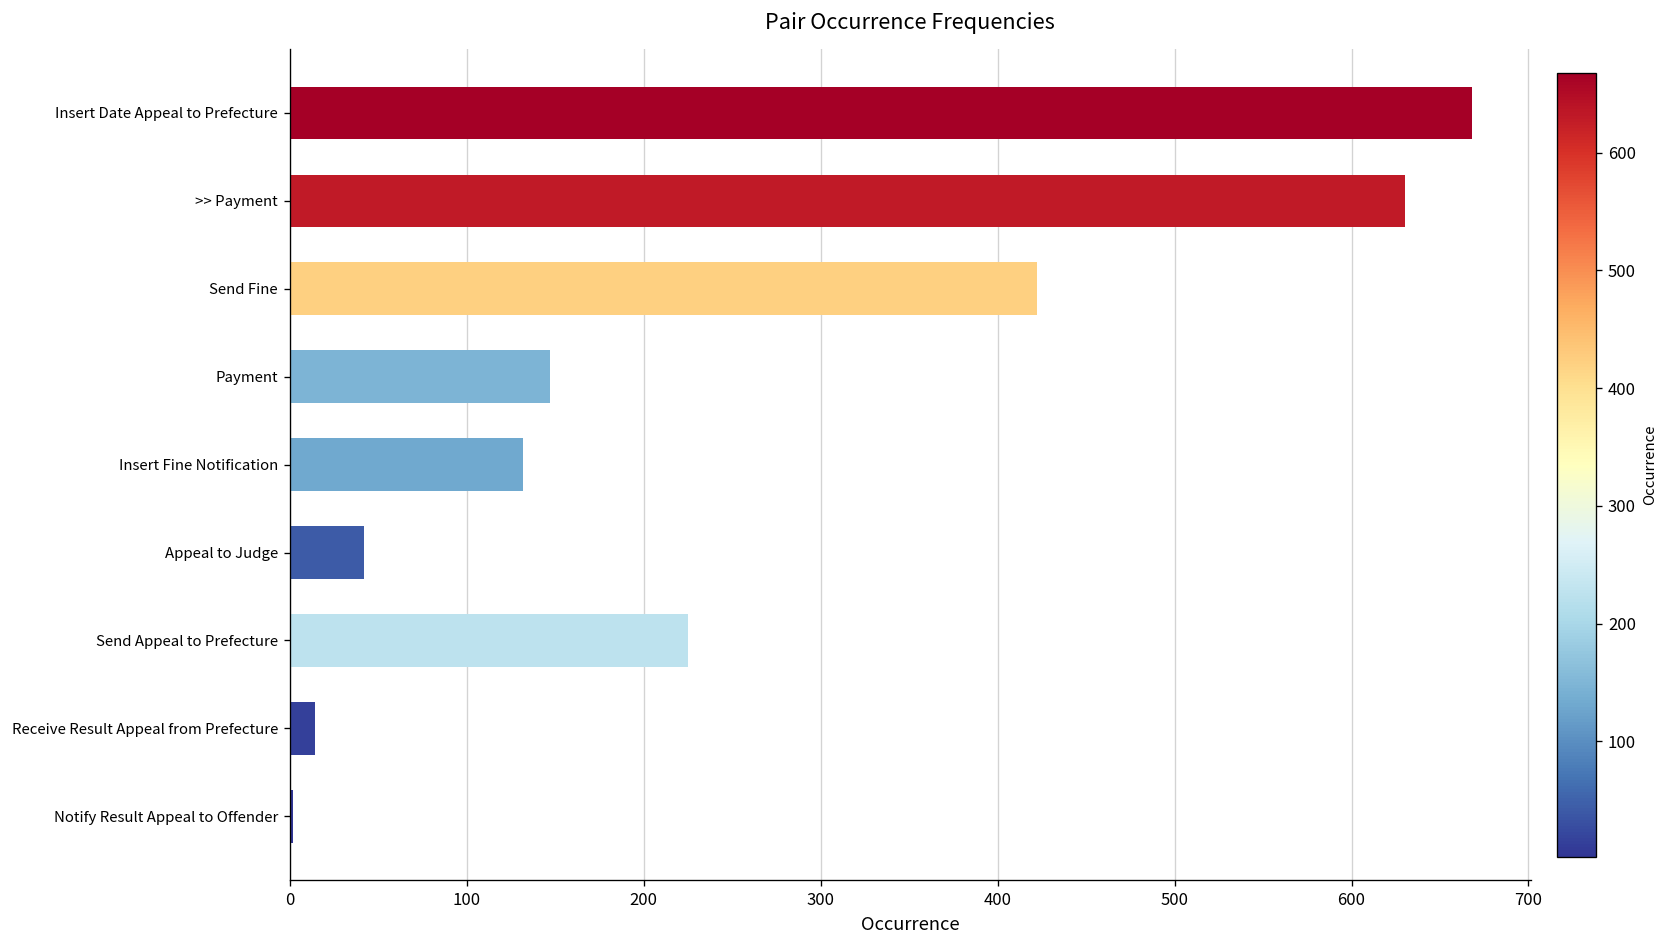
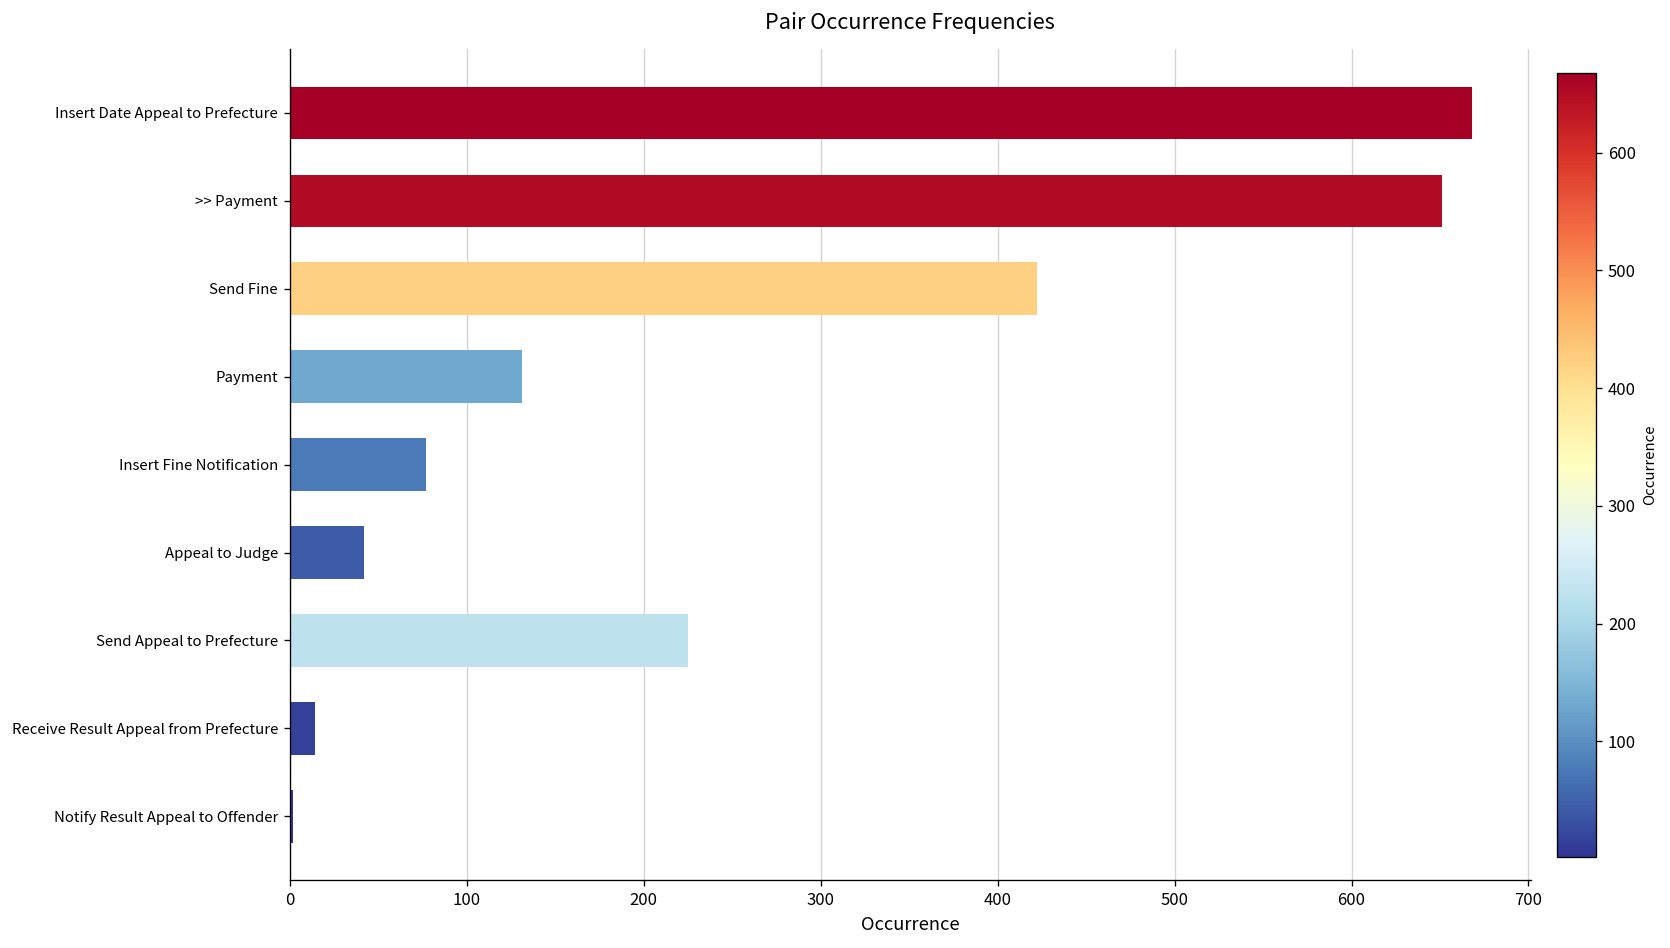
>> Payment: 630 -> 651
Payment: 147 -> 131
Insert Fine Notification: 132 -> 77
